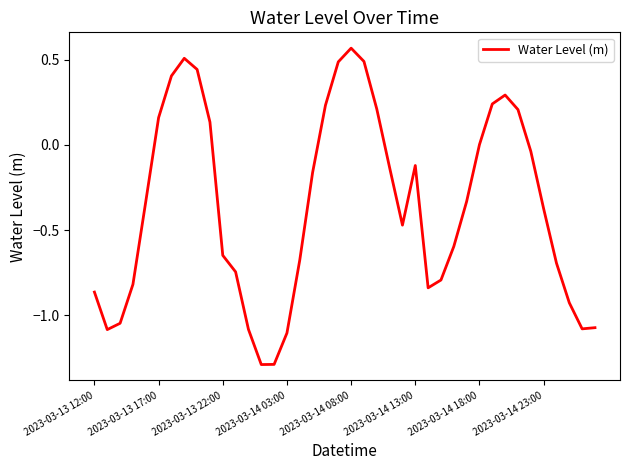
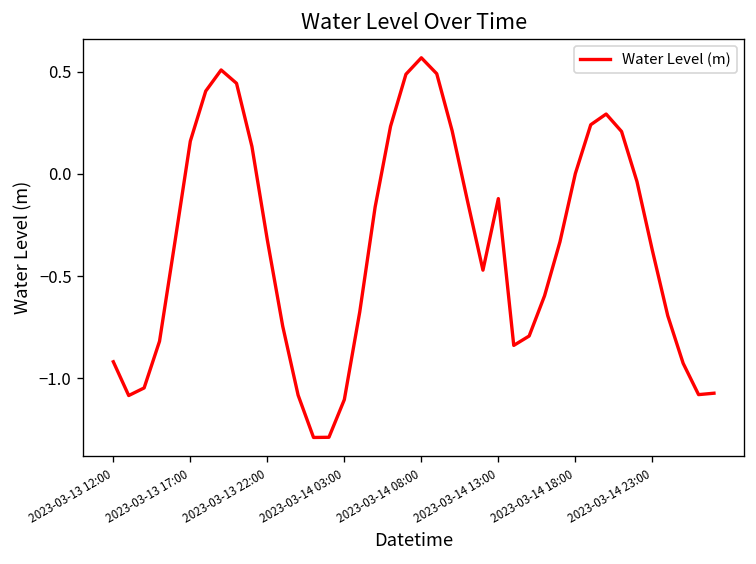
2023-03-13 12:00: -0.86 -> -0.92
2023-03-13 22:00: -0.65 -> -0.32
